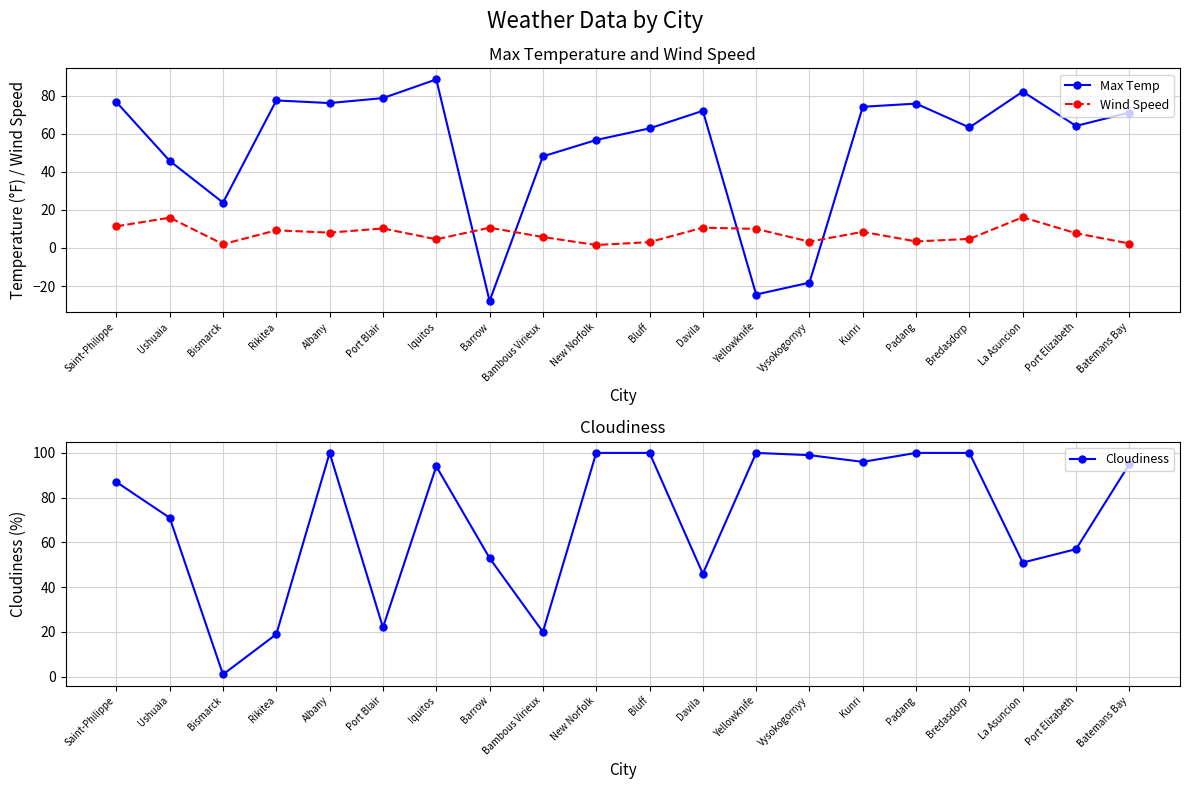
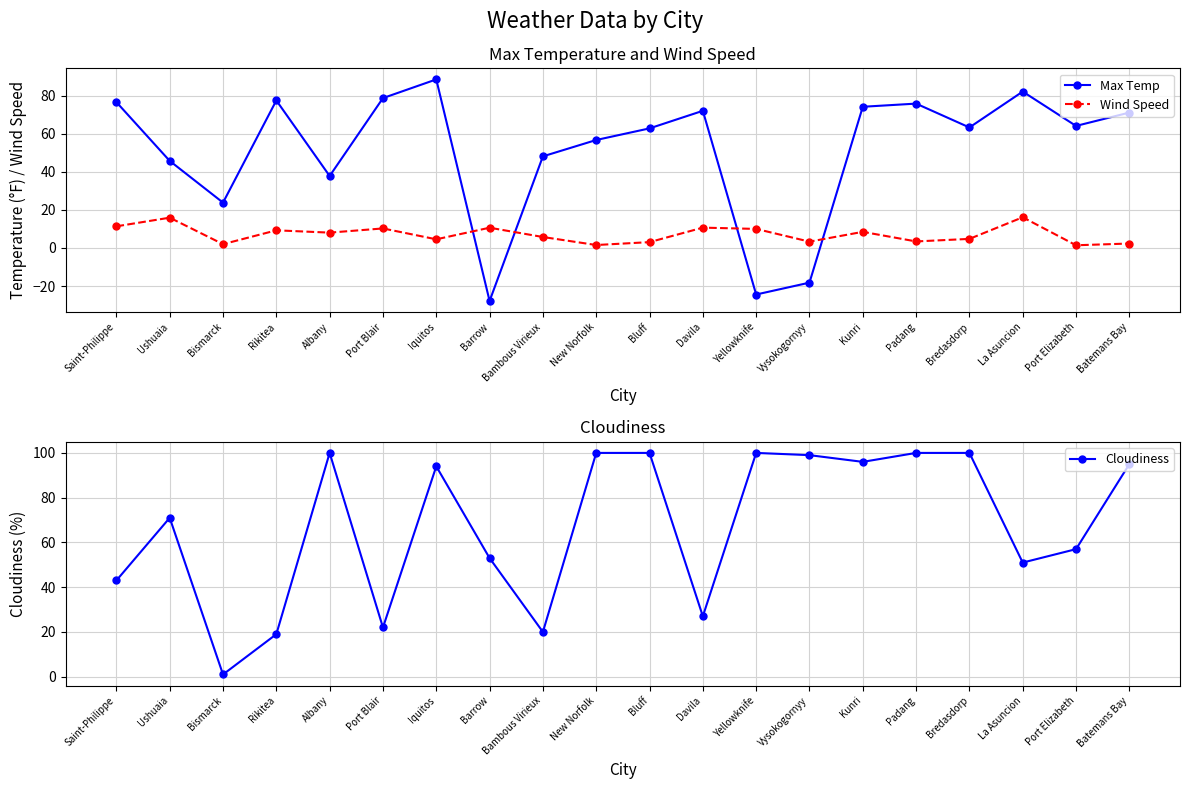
Max Temperature and Wind Speed, Max Temp, Albany: 76 -> 38
Max Temperature and Wind Speed, Wind Speed, Port Elizabeth: 8 -> 1
Cloudiness, Saint-Philippe: 87 -> 43
Cloudiness, Davila: 46 -> 27
